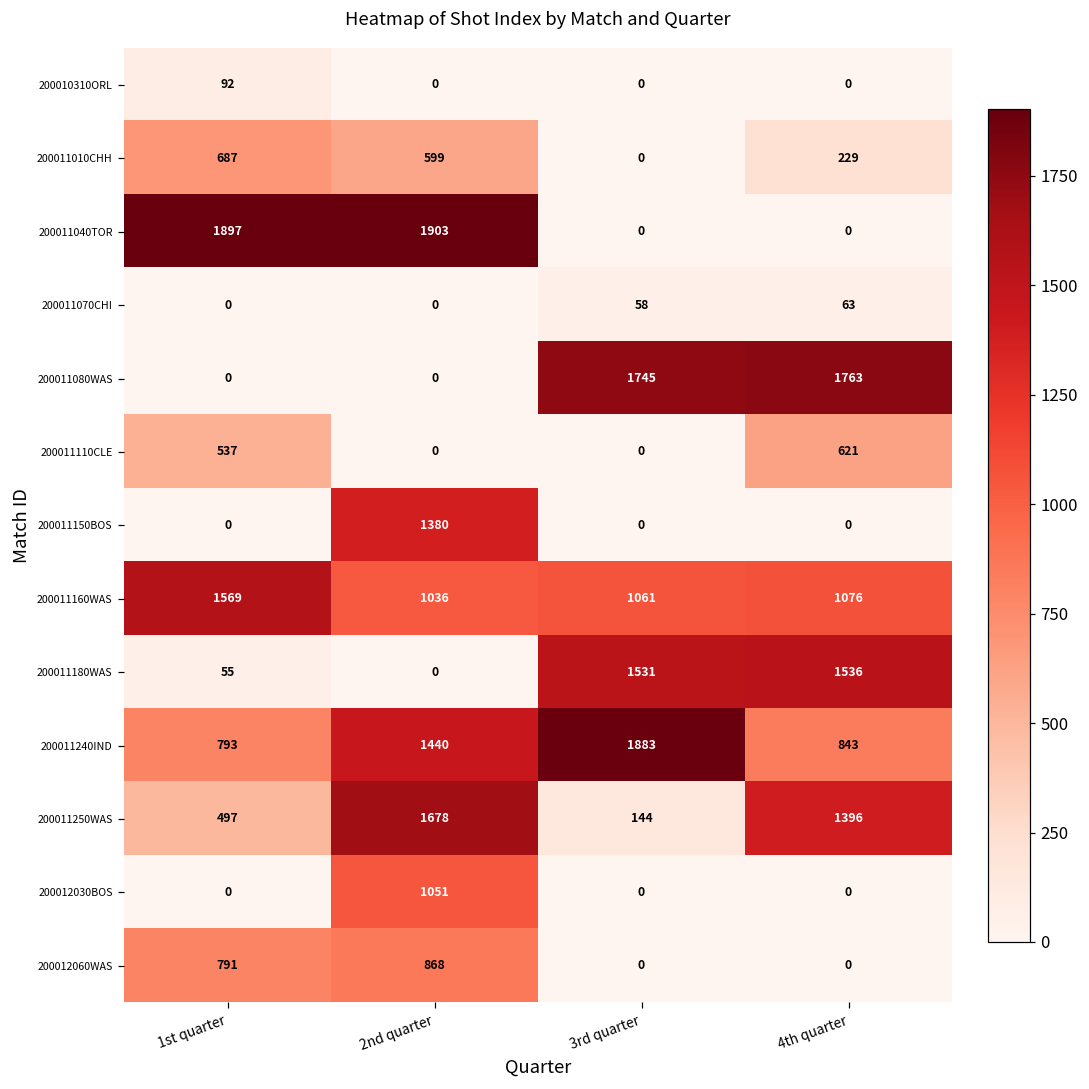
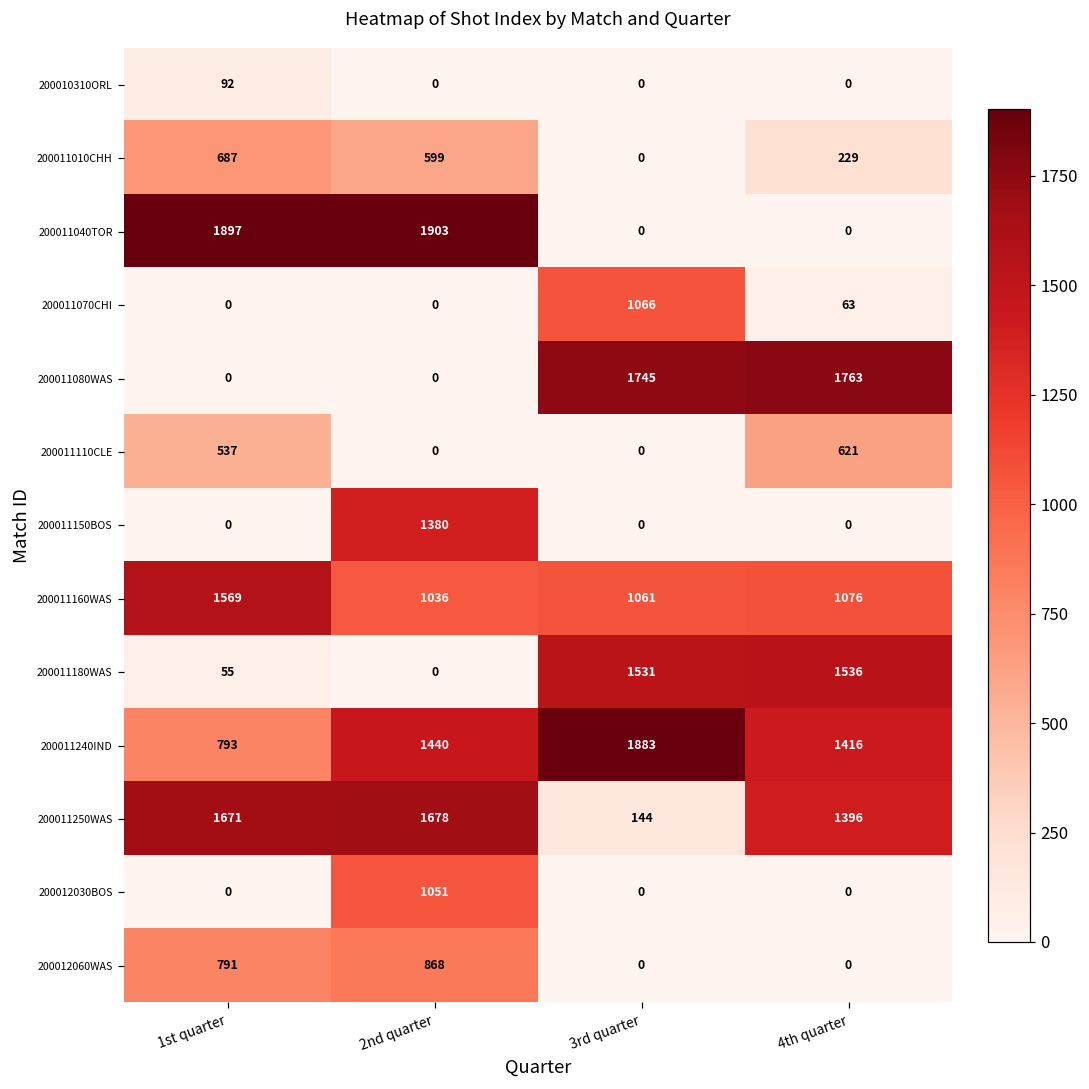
200011070CHI, 3rd quarter: 58 -> 1066
200011240IND, 4th quarter: 843 -> 1416
200011250WAS, 1st quarter: 497 -> 1671
